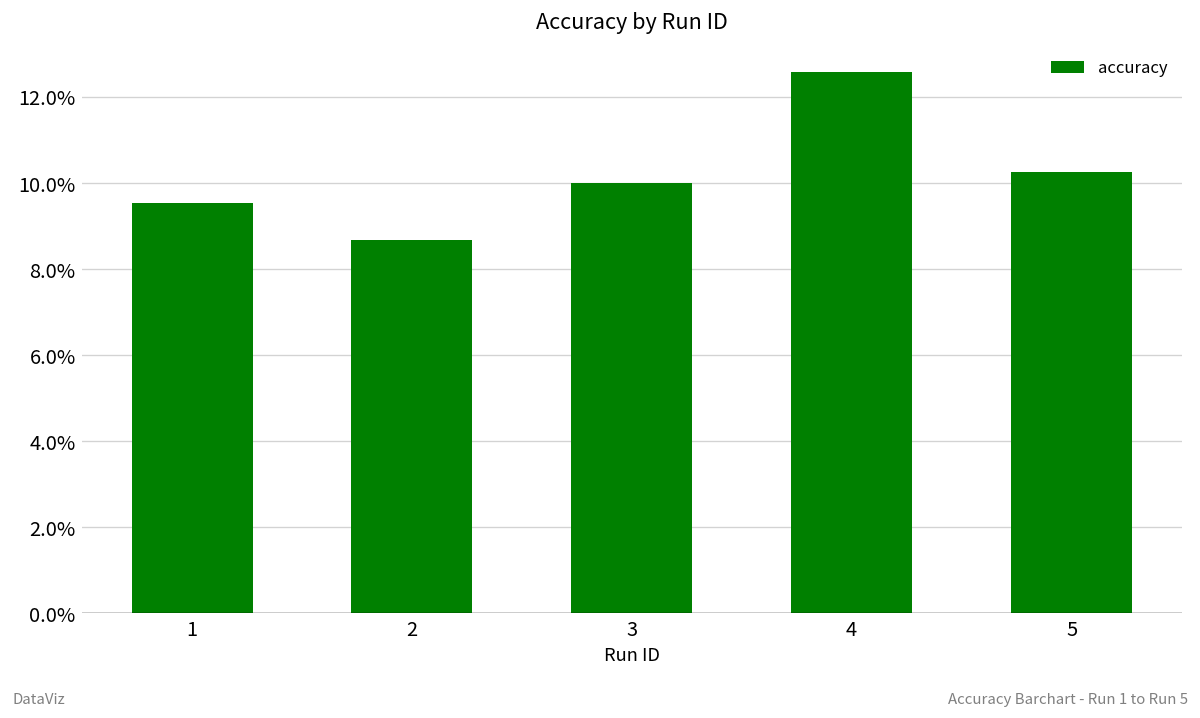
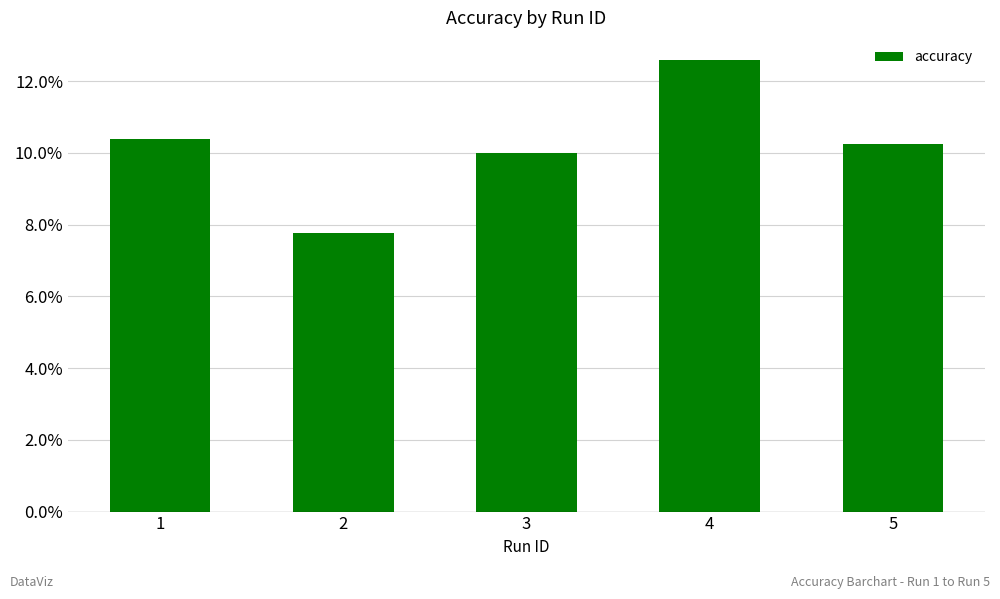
1: 9.5% -> 10.4%
2: 8.7% -> 7.8%
